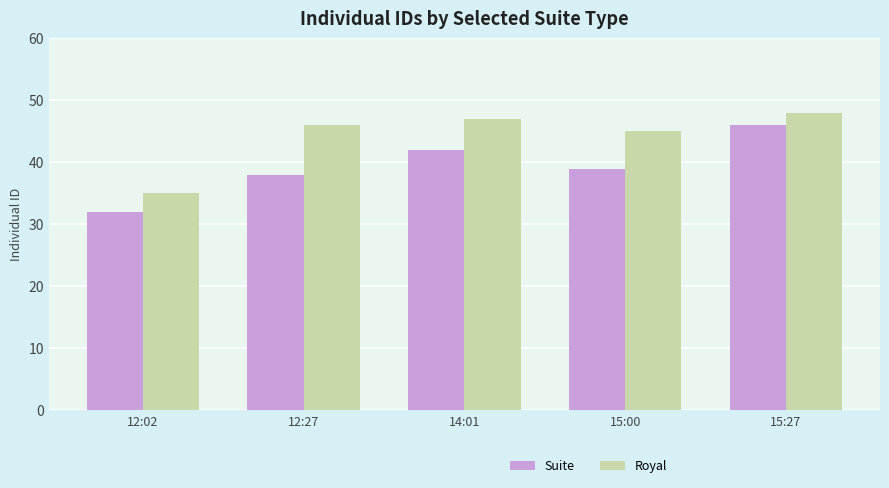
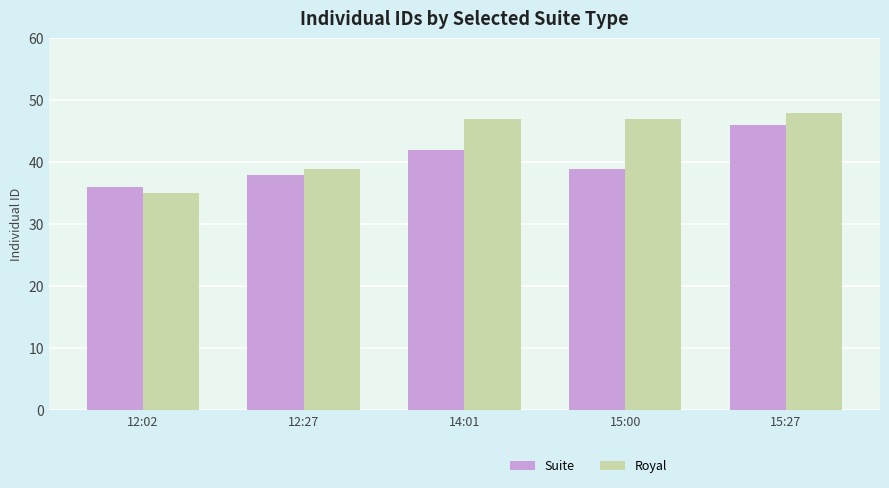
Suite, 12:02: 32 -> 36
Royal, 12:27: 46 -> 39
Royal, 15:00: 45 -> 47
